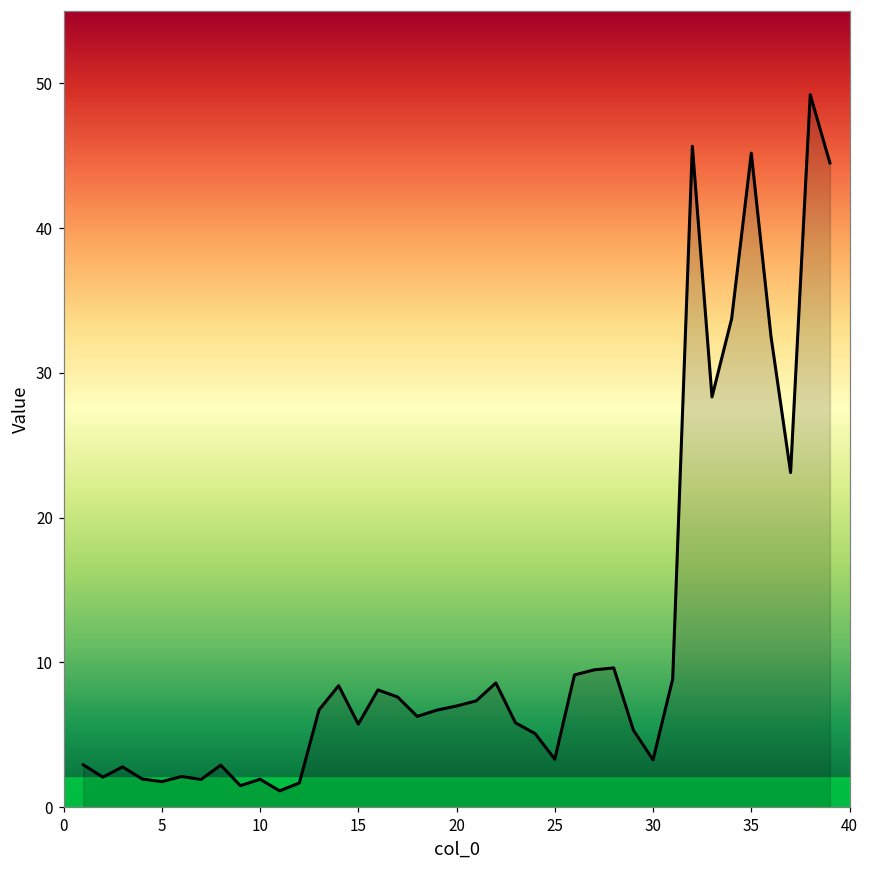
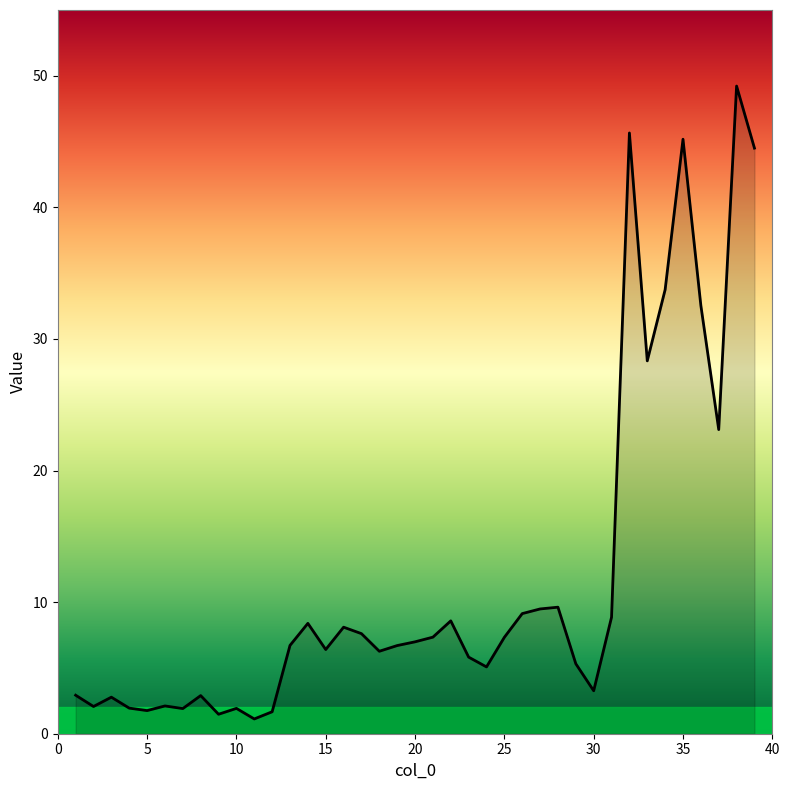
15: 5.7 -> 6.4
25: 3.3 -> 7.3
